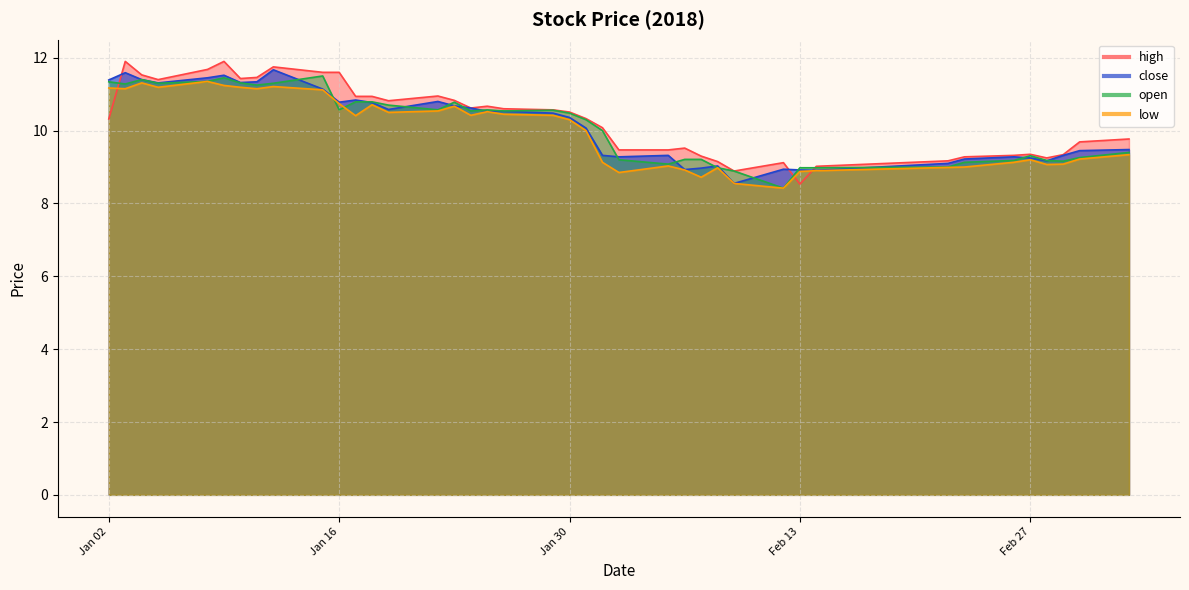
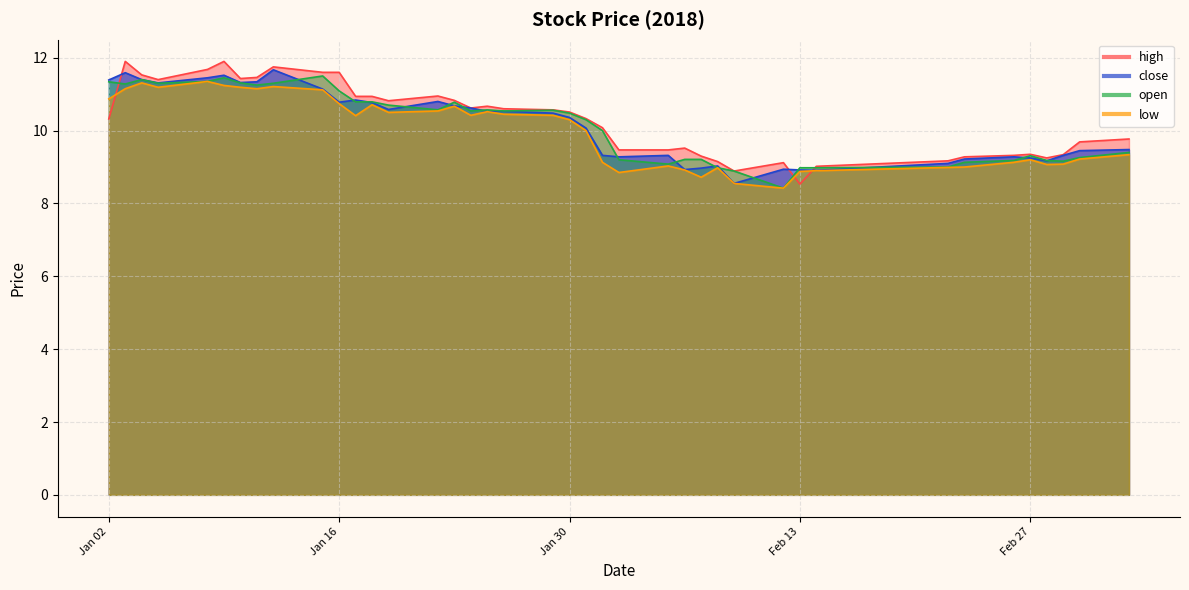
low, Jan 02: 11.2 -> 10.9
open, Jan 16: 10.6 -> 11.1
